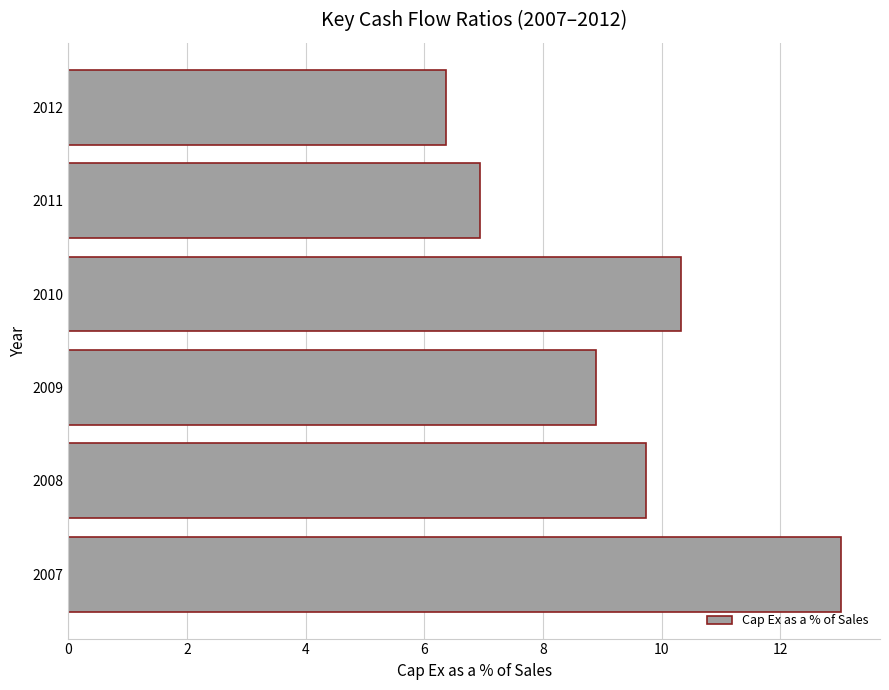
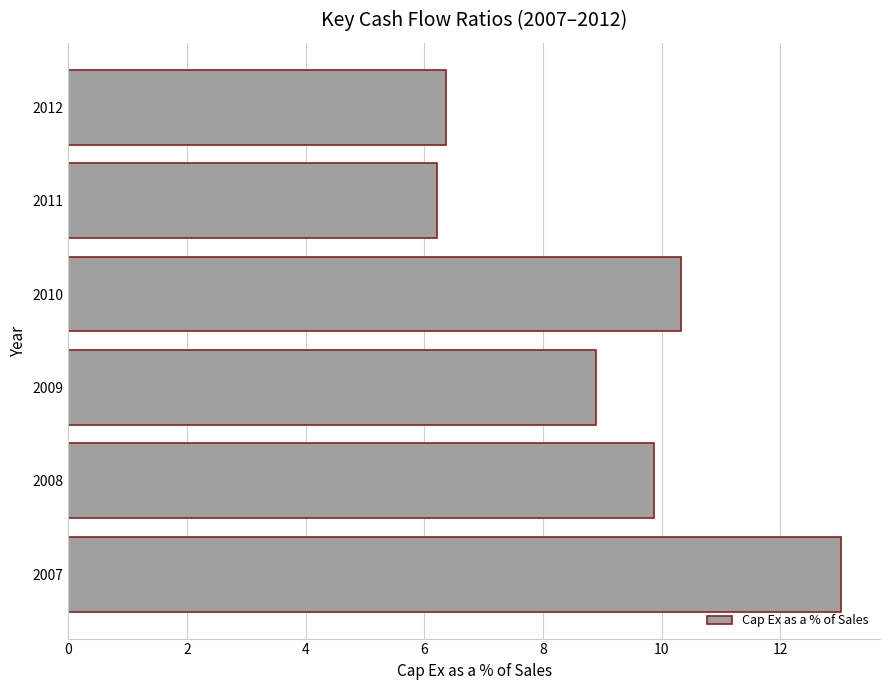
2011: 6.9 -> 6.2
2008: 9.7 -> 9.9
